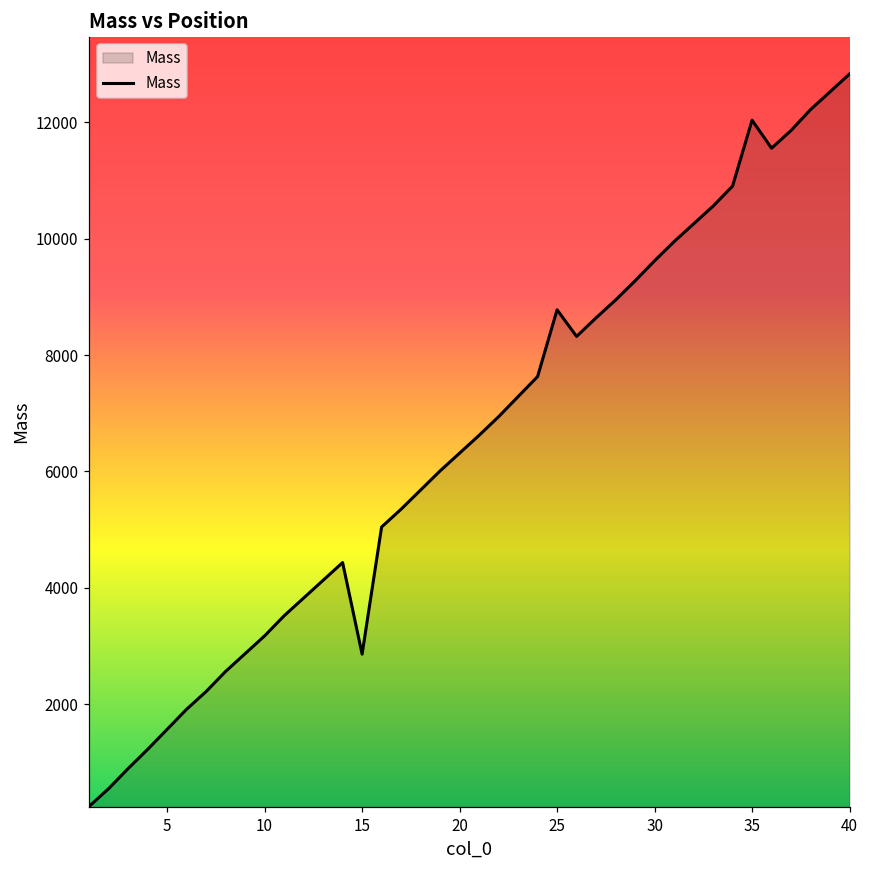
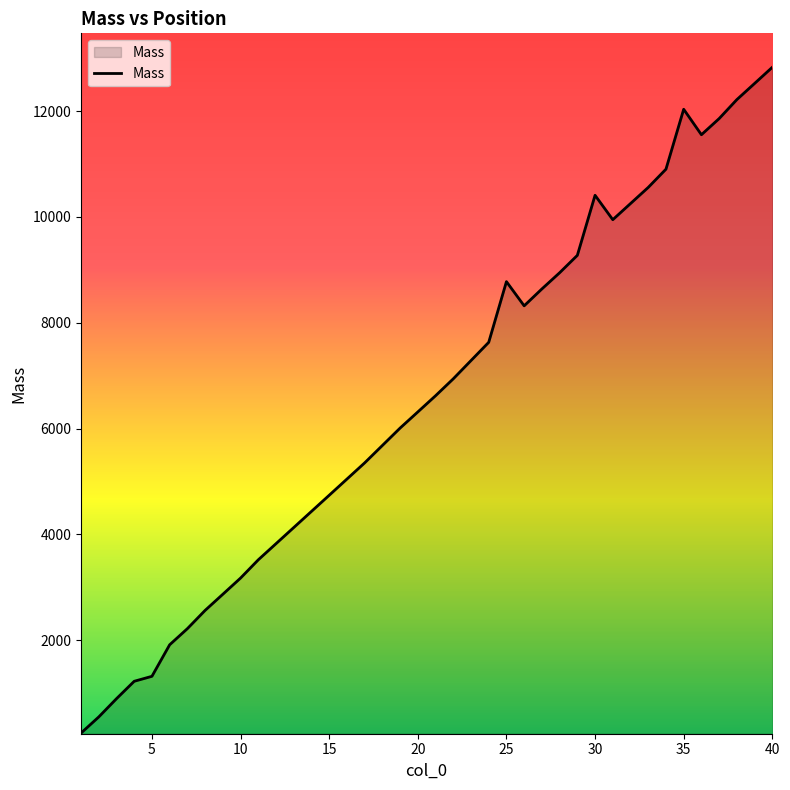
5: 1600 -> 1300
15: 2900 -> 4700
30: 9600 -> 10400
